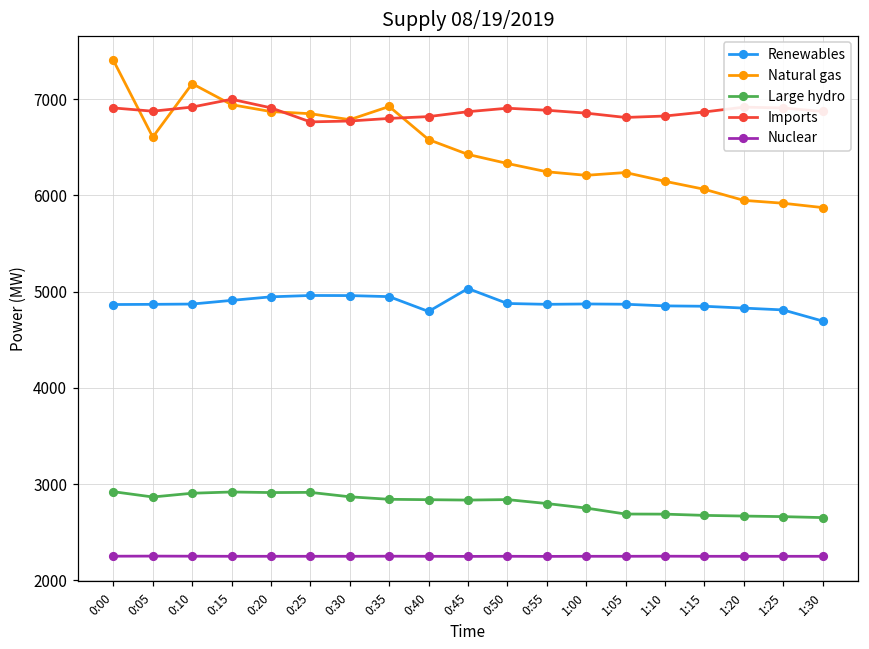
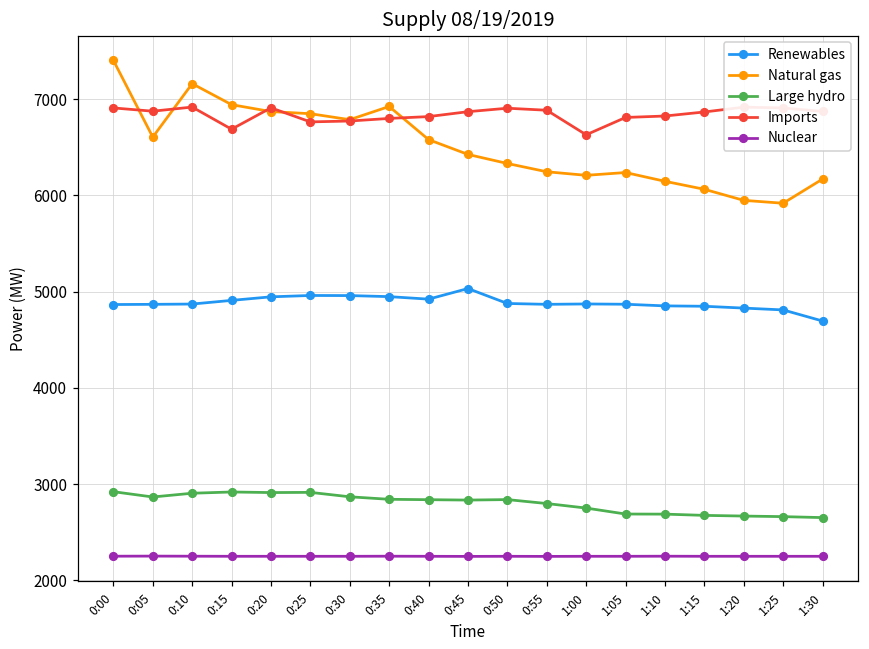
Imports, 0:15: 7000 -> 6700
Renewables, 0:40: 4800 -> 4900
Imports, 1:00: 6900 -> 6600
Natural gas, 1:30: 5900 -> 6200
